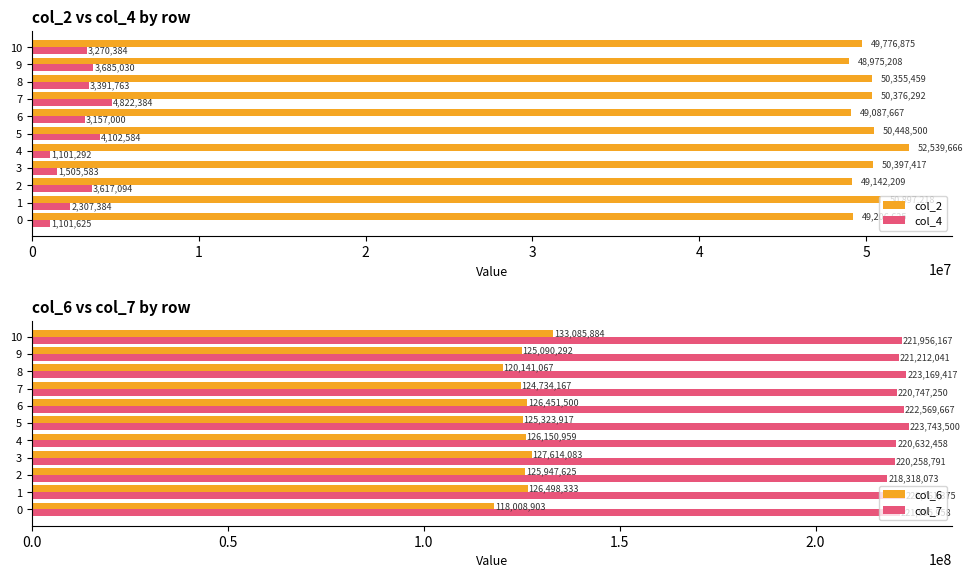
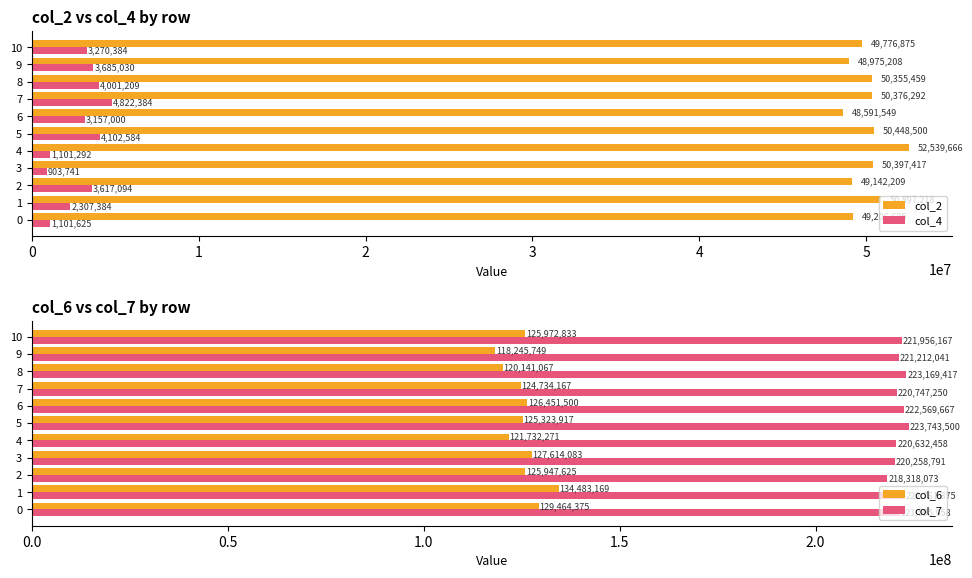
col_2 vs col_4 by row, col_4, 8: 3,391,763 -> 4,001,209
col_2 vs col_4 by row, col_2, 6: 49,087,667 -> 48,591,549
col_2 vs col_4 by row, col_4, 3: 1,505,583 -> 903,741
col_6 vs col_7 by row, col_6, 10: 133,085,884 -> 125,972,833
col_6 vs col_7 by row, col_6, 9: 125,090,292 -> 118,245,749
col_6 vs col_7 by row, col_6, 4: 126,150,959 -> 121,732,271
col_6 vs col_7 by row, col_6, 1: 126,498,333 -> 134,483,169
col_6 vs col_7 by row, col_6, 0: 118,008,903 -> 129,464,375
